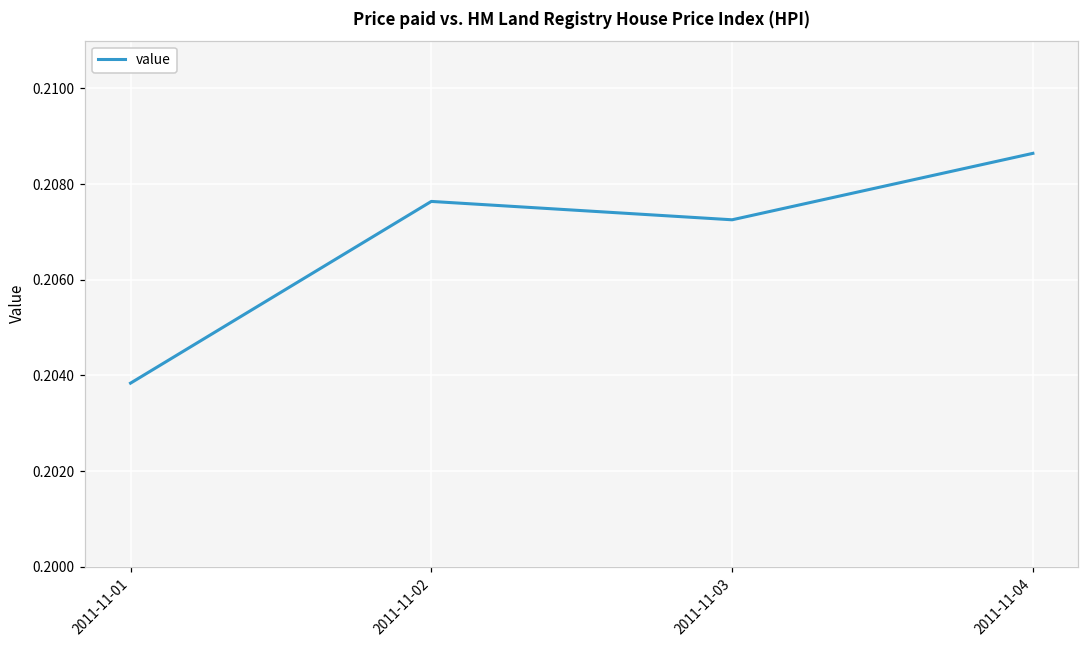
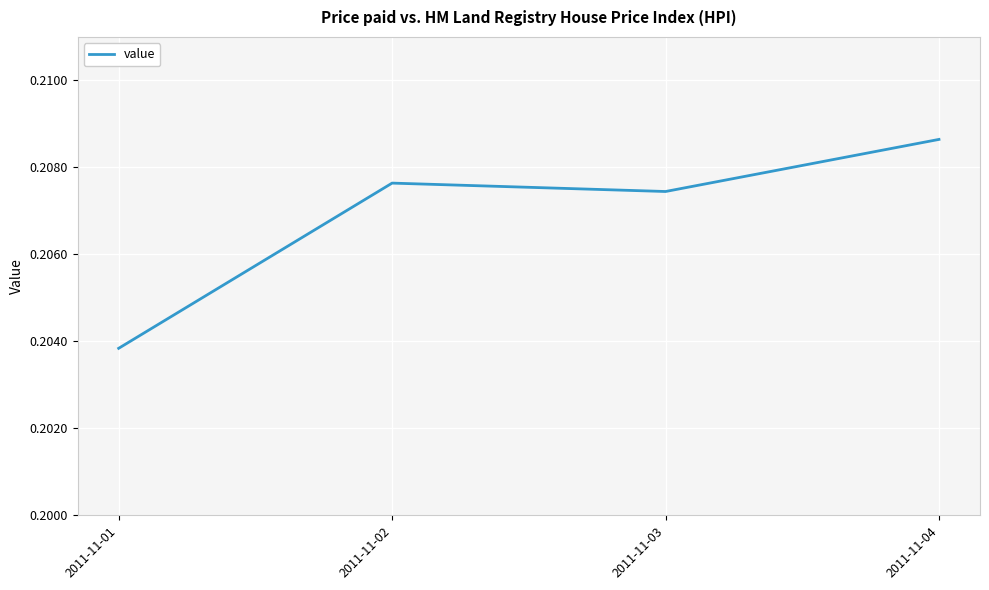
2011-11-03: 0.2073 -> 0.2074
